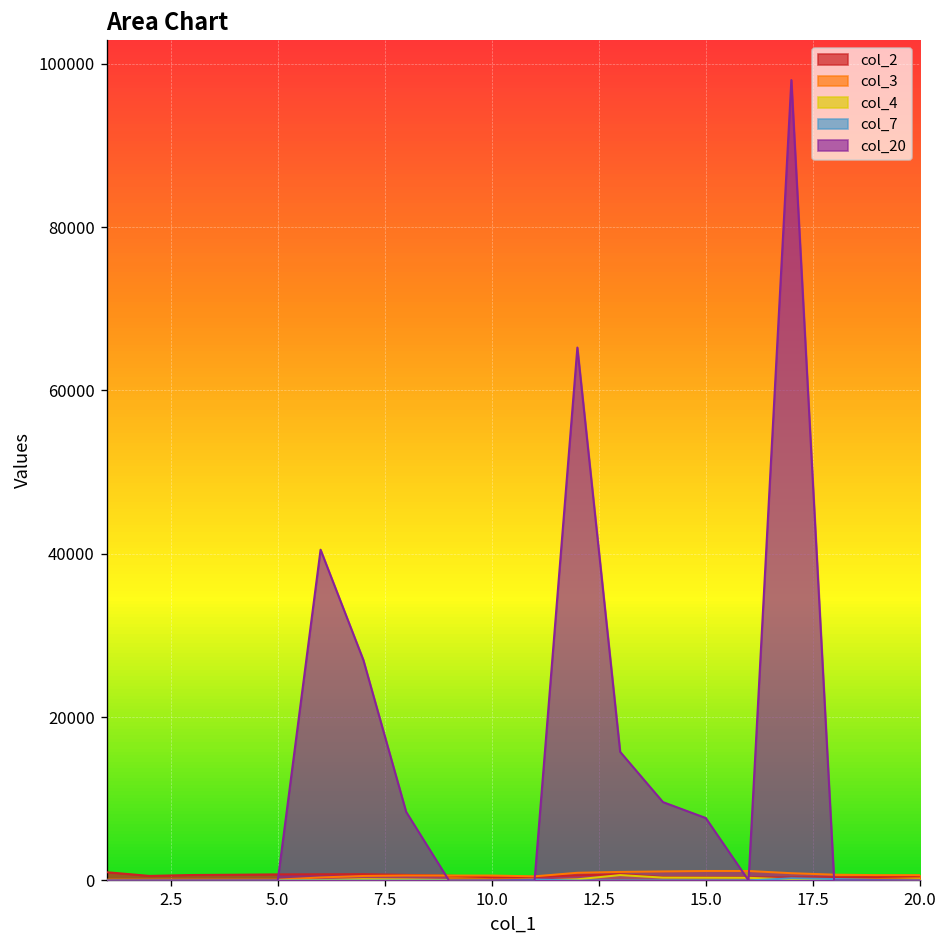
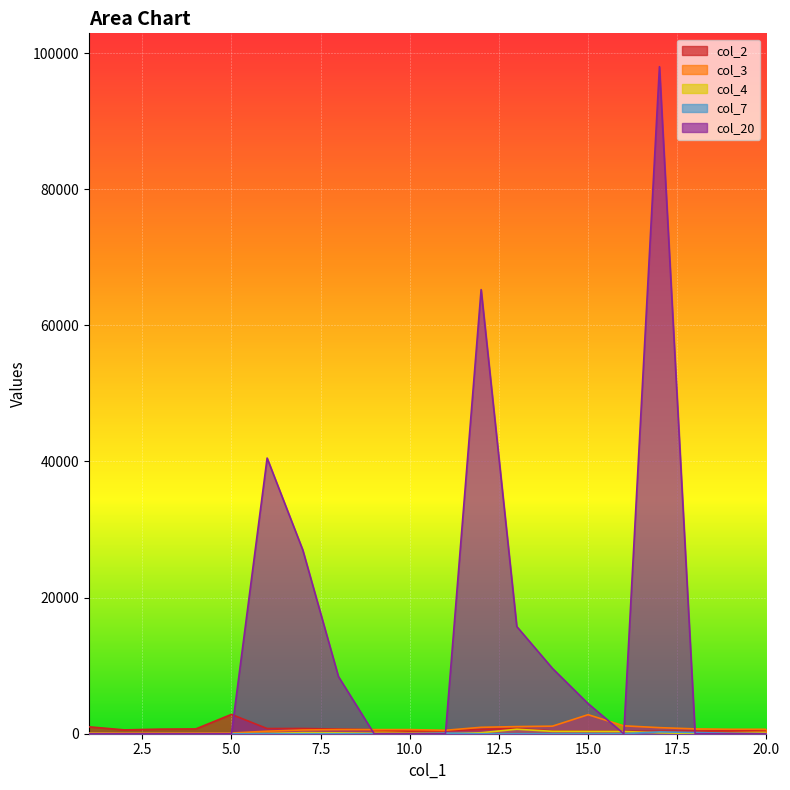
col_2, 5.0: 1000 -> 3000
col_3, 15.0: 1000 -> 3000
col_20, 15.0: 8000 -> 4000
